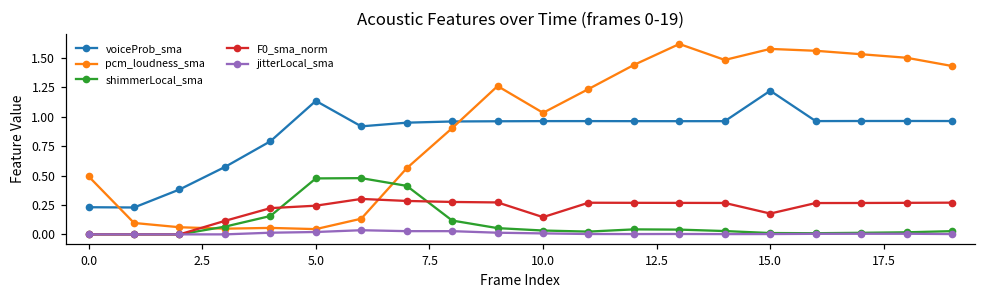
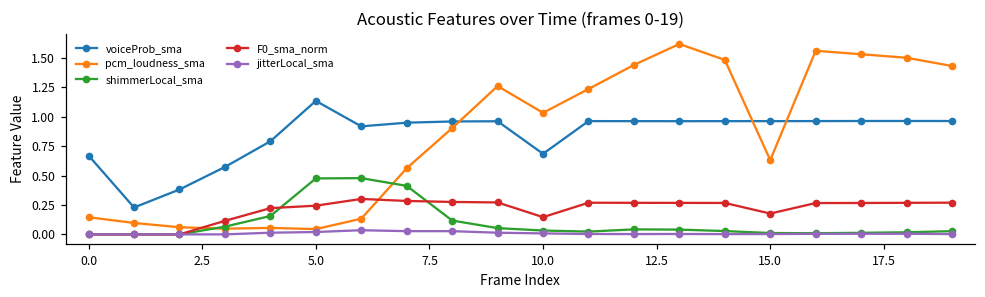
voiceProb_sma, 0.0: 0.23 -> 0.67
pcm_loudness_sma, 0.0: 0.49 -> 0.15
voiceProb_sma, 10.0: 0.96 -> 0.68
voiceProb_sma, 15.0: 1.22 -> 0.96
pcm_loudness_sma, 15.0: 1.58 -> 0.63
